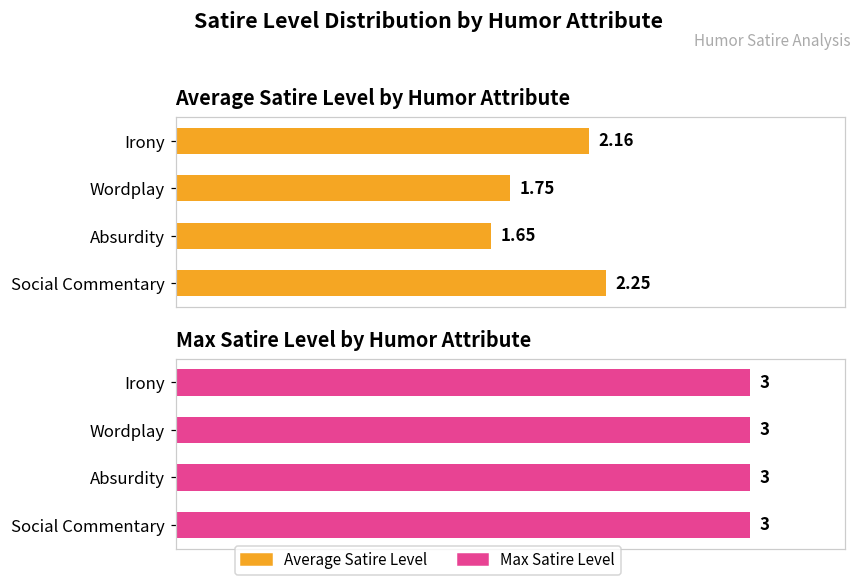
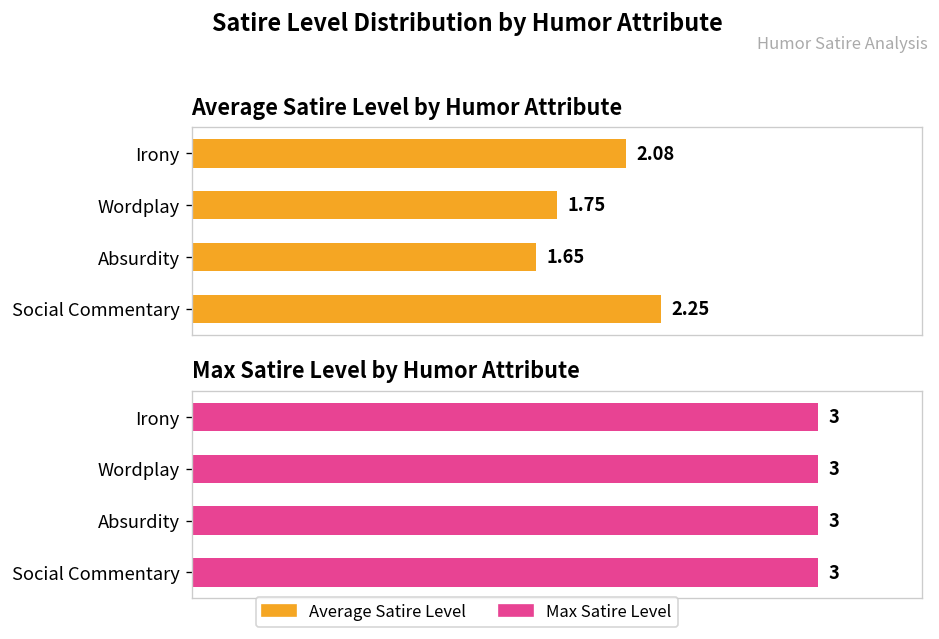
Average Satire Level by Humor Attribute, Irony: 2.16 -> 2.08
